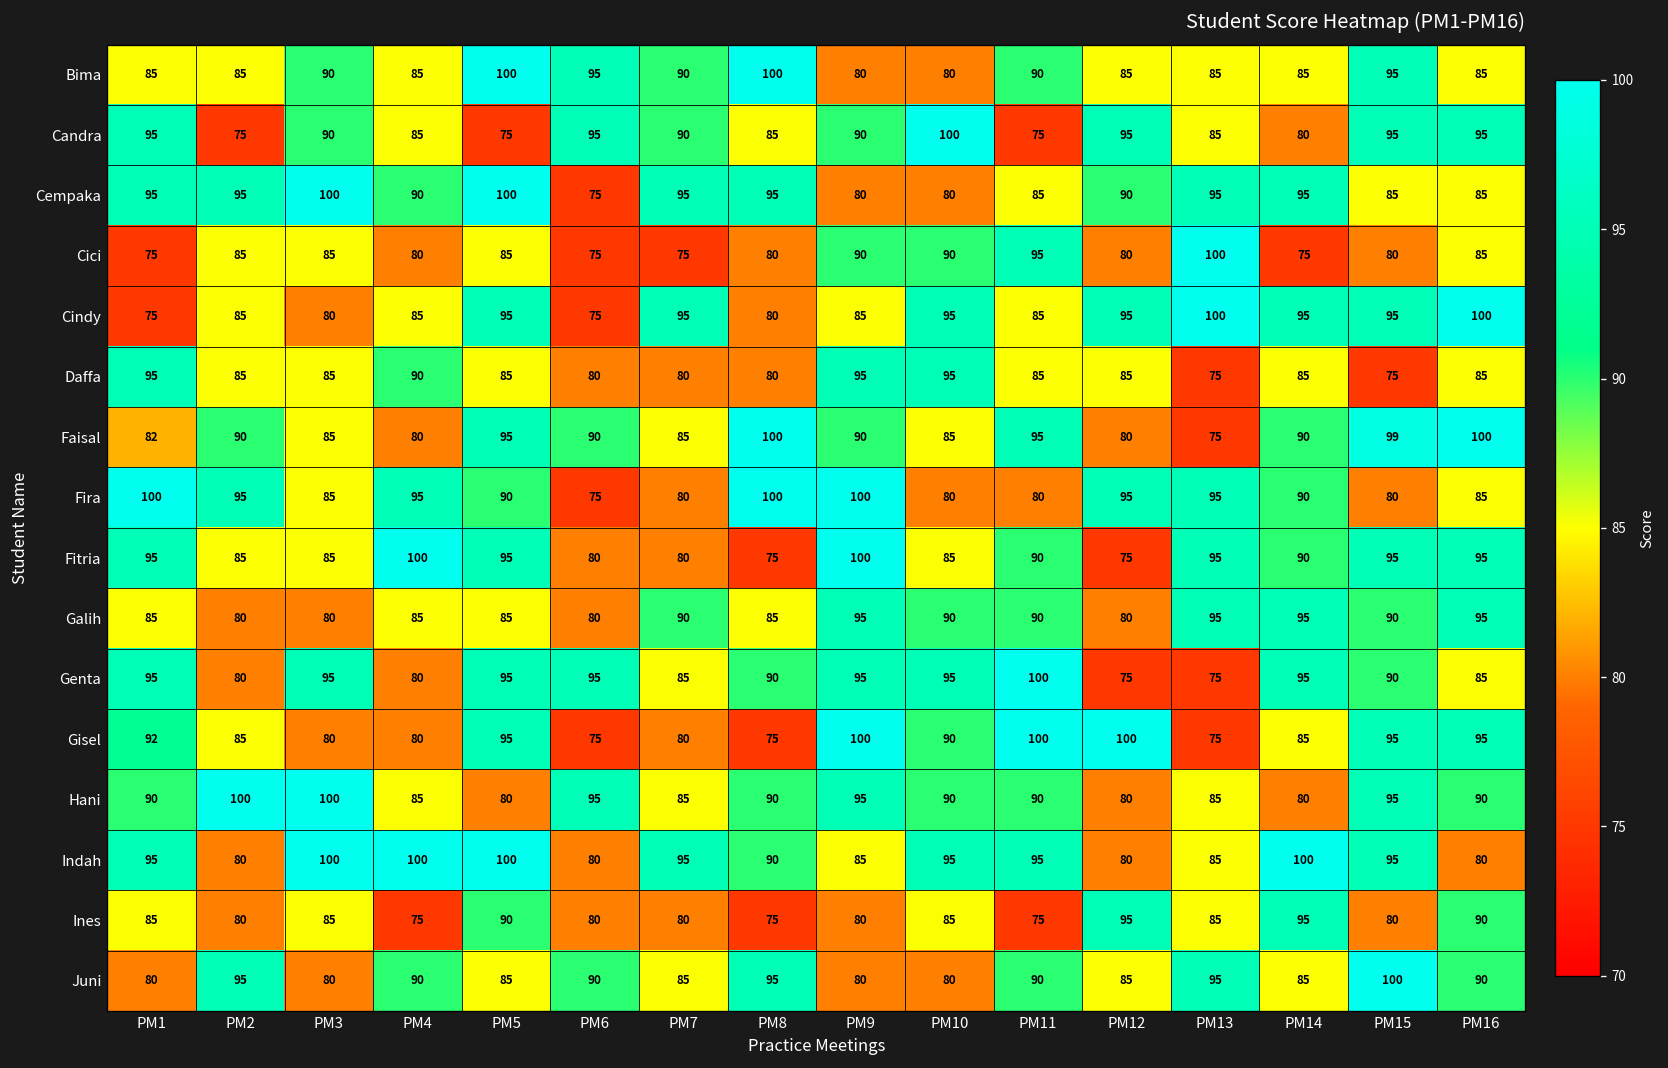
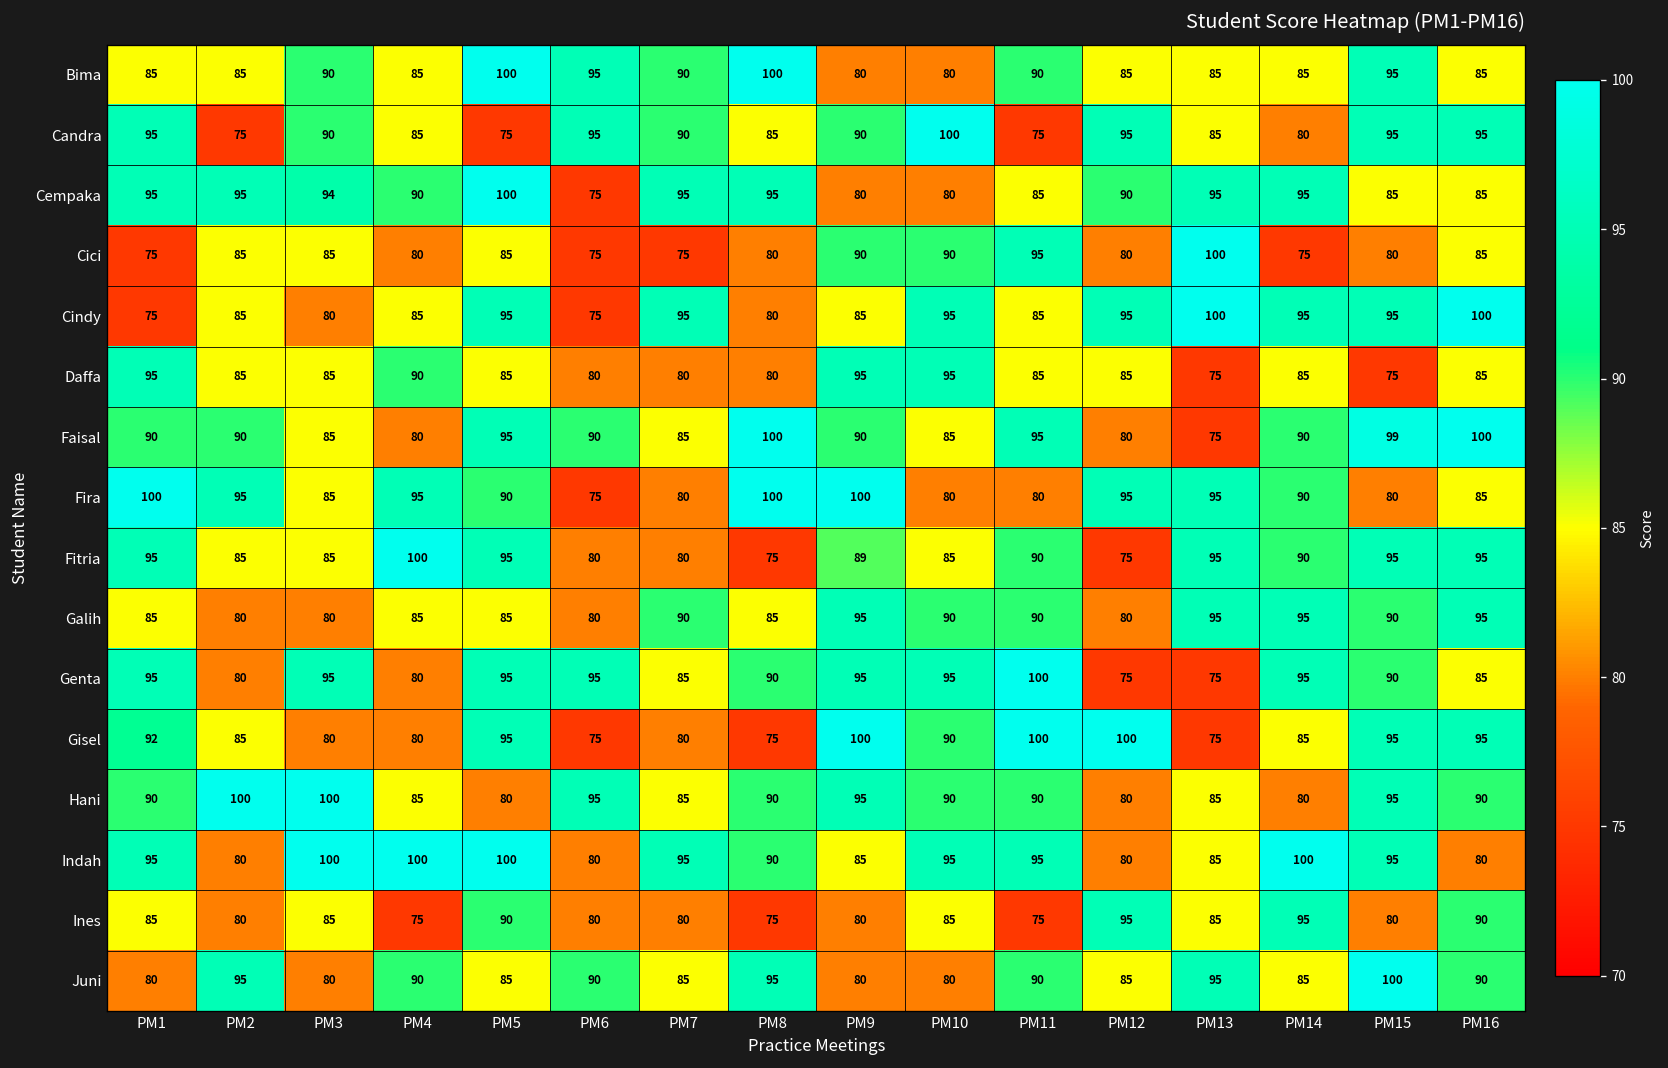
Cempaka, PM3: 100 -> 94
Faisal, PM1: 82 -> 90
Fitria, PM9: 100 -> 89
